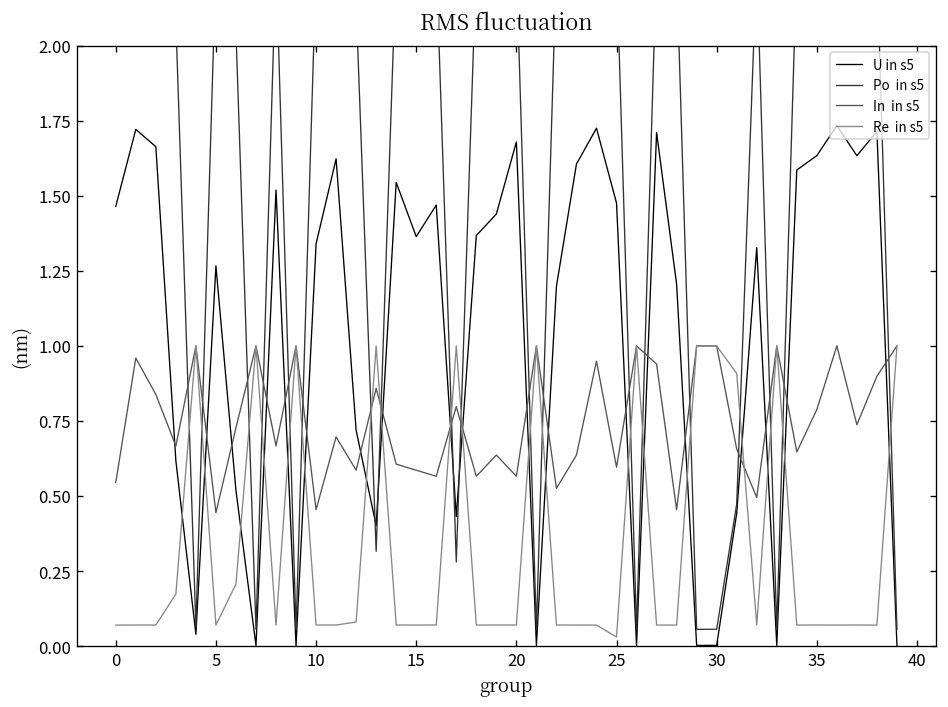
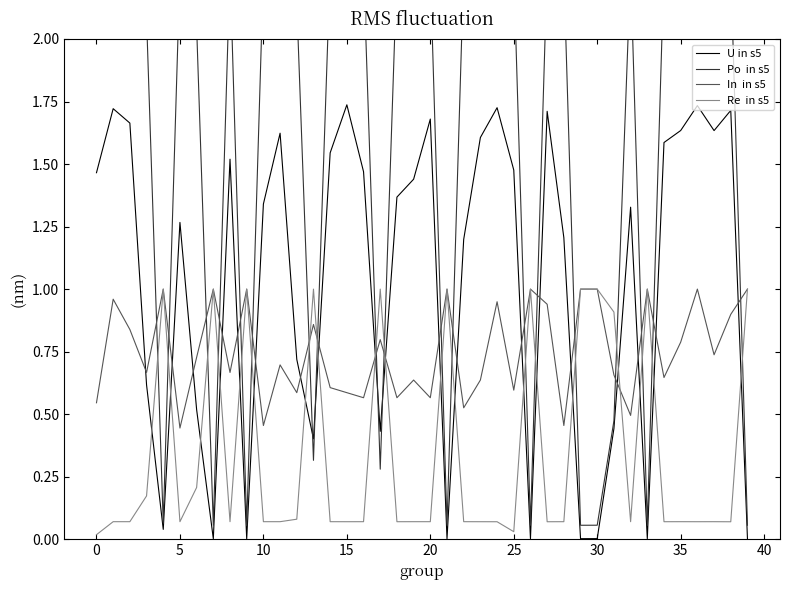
Re in s5, 0: 0.07 -> 0.02
U in s5, 15: 1.36 -> 1.74
